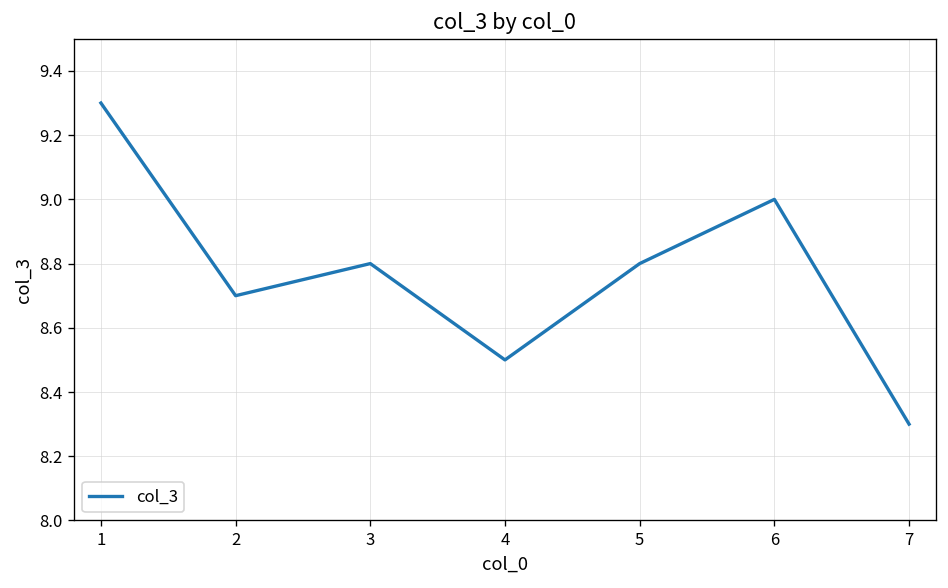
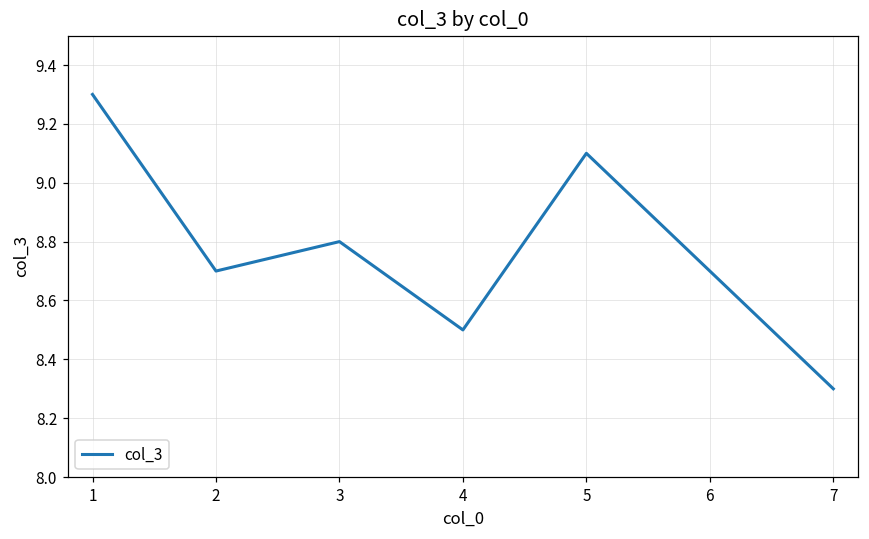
5: 8.8 -> 9.1
6: 9.0 -> 8.7
